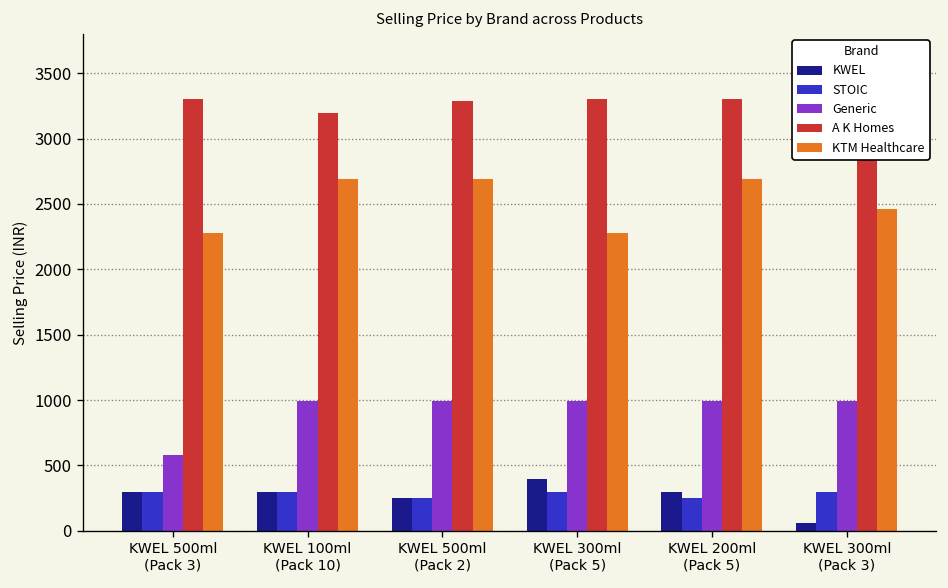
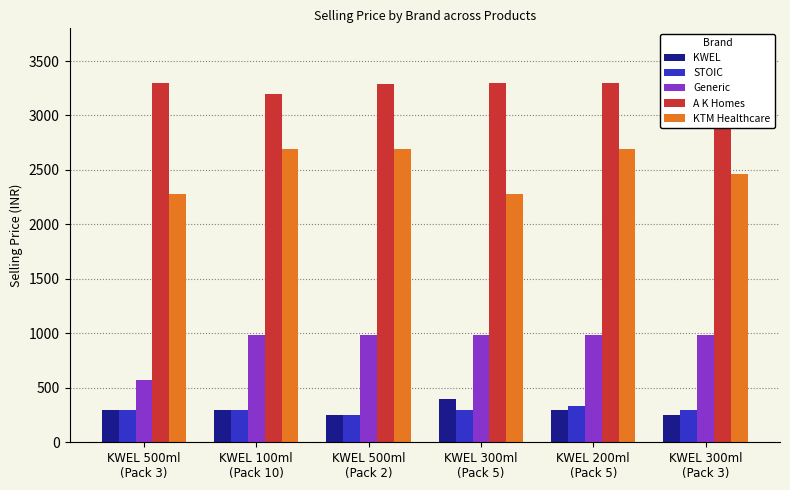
STOIC, KWEL 200ml (Pack 5): 250 -> 330
KWEL, KWEL 300ml (Pack 3): 60 -> 250
